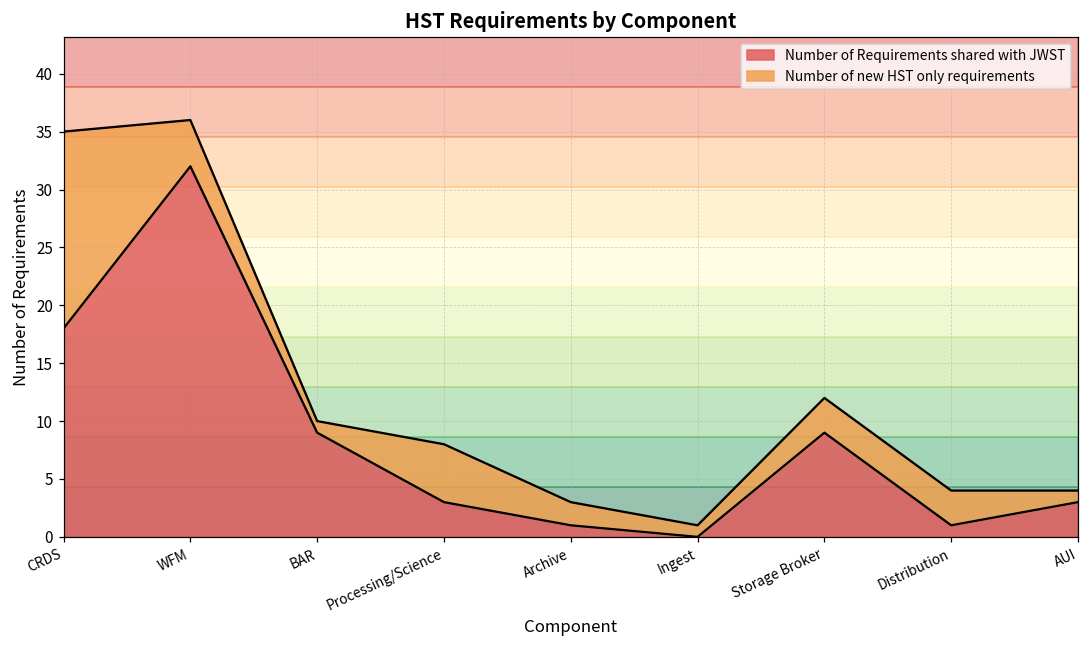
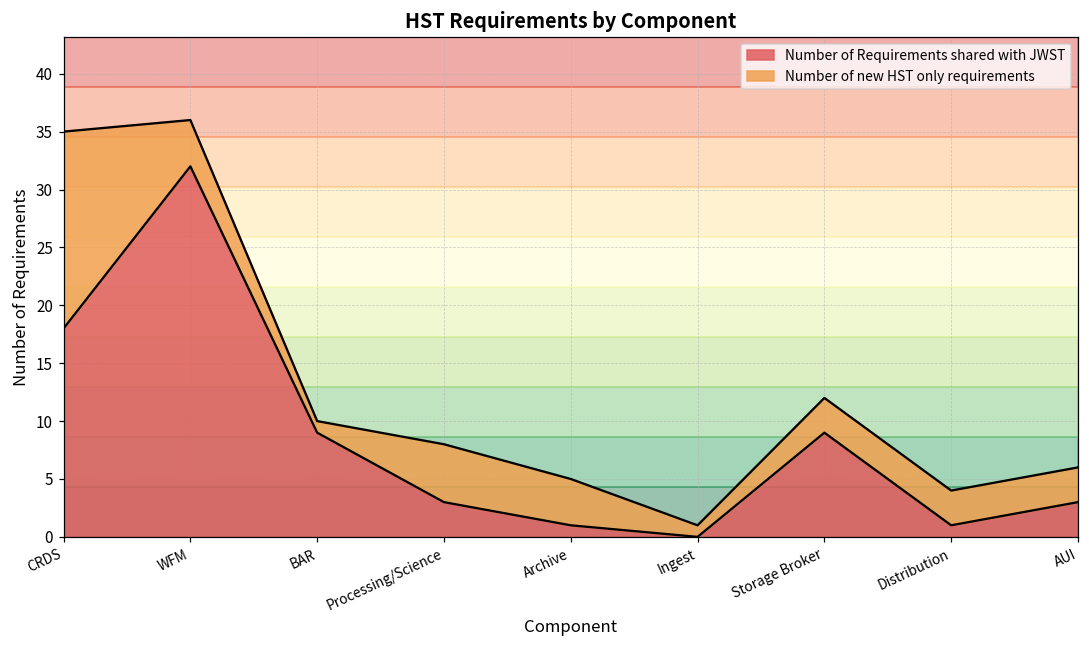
Number of new HST only requirements, Archive: 2 -> 4
Number of new HST only requirements, AUI: 1 -> 3
